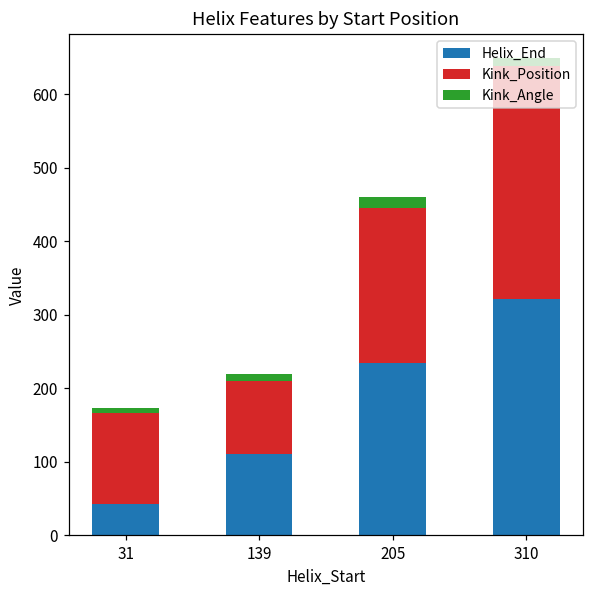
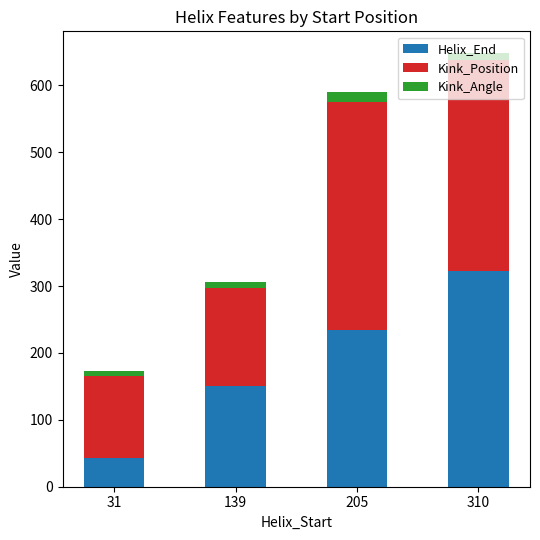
Helix_End, 139: 110 -> 150
Kink_Position, 139: 100 -> 150
Kink_Position, 205: 210 -> 340
